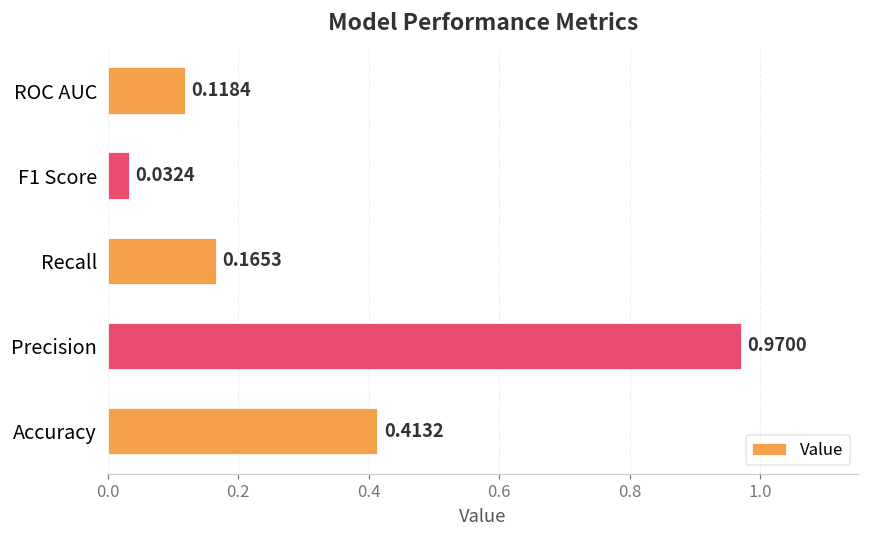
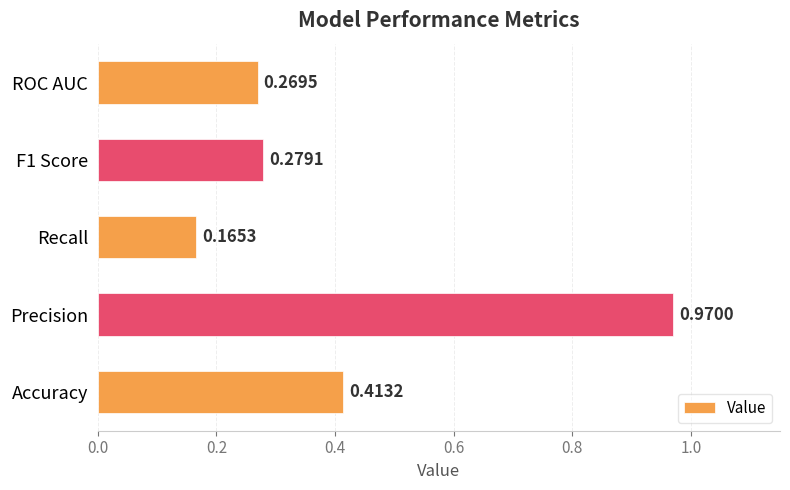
ROC AUC: 0.1184 -> 0.2695
F1 Score: 0.0324 -> 0.2791
